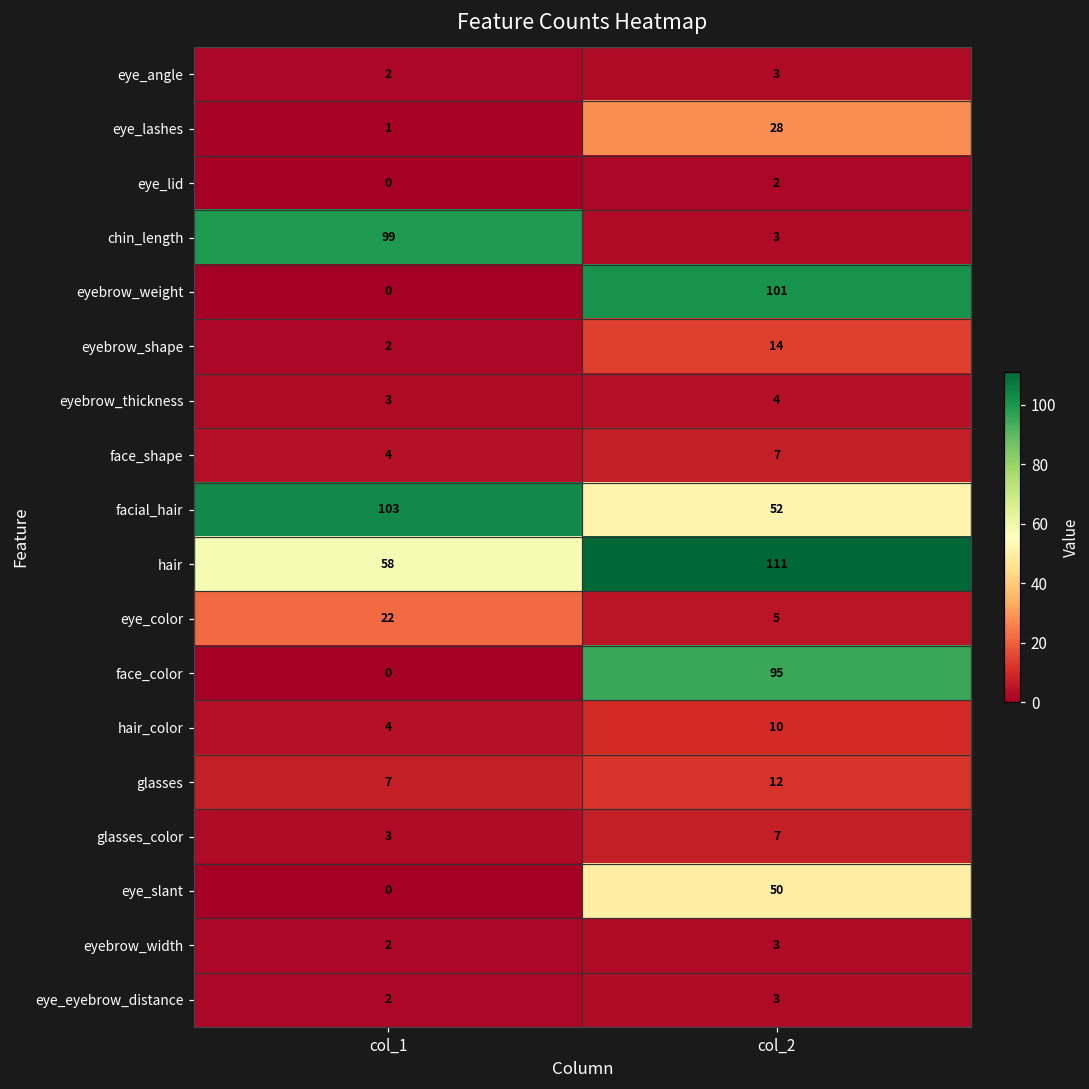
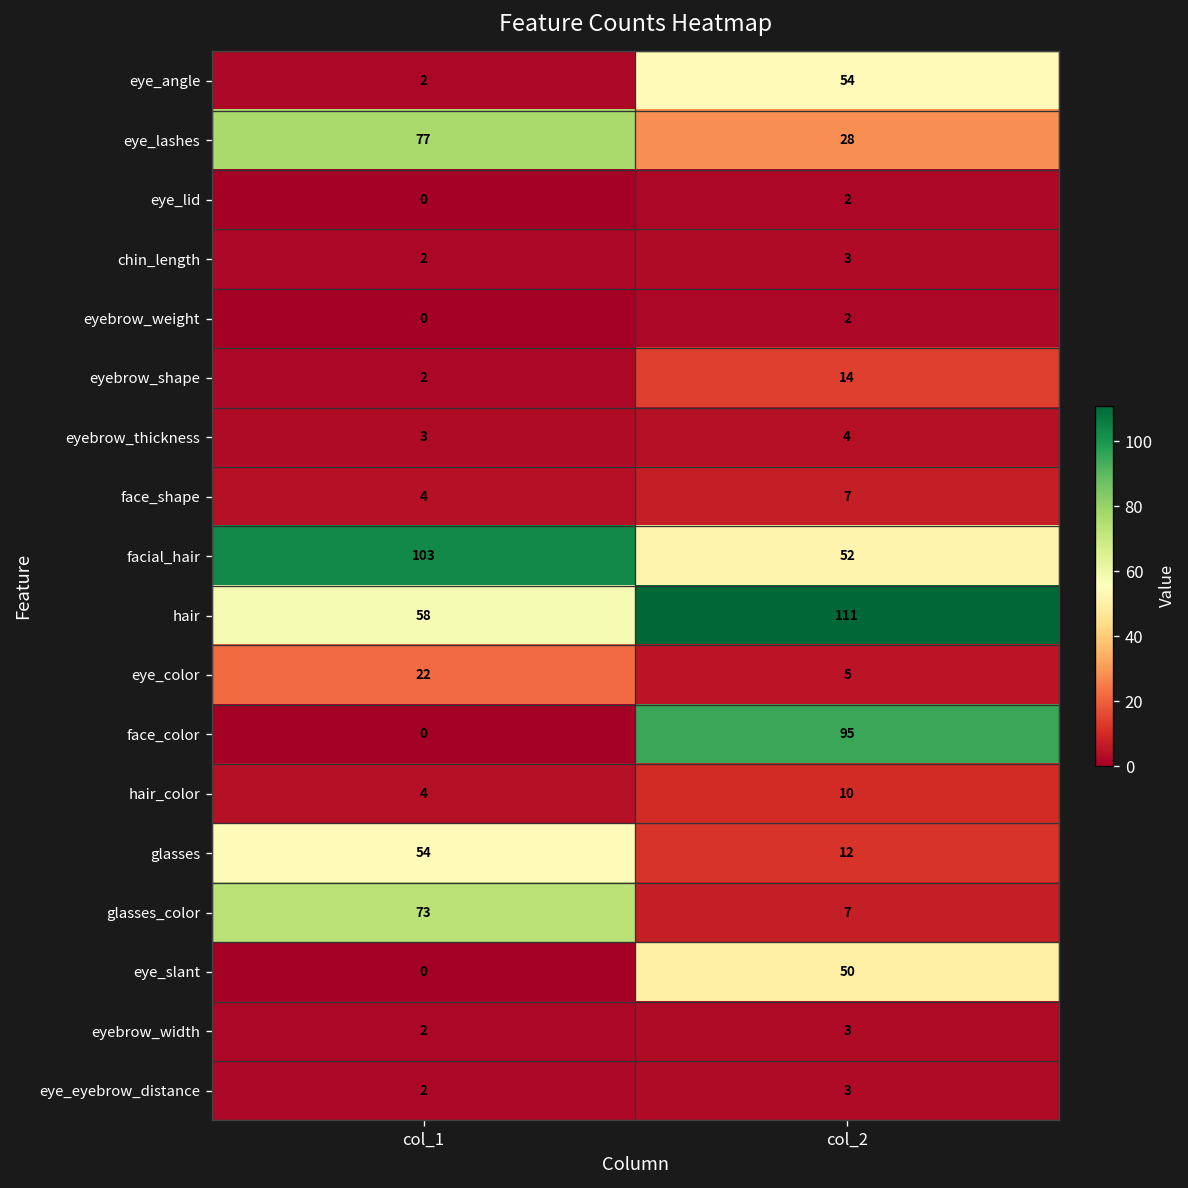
eye_angle, col_2: 3 -> 54
eye_lashes, col_1: 1 -> 77
chin_length, col_1: 99 -> 2
eyebrow_weight, col_2: 101 -> 2
glasses, col_1: 7 -> 54
glasses_color, col_1: 3 -> 73
